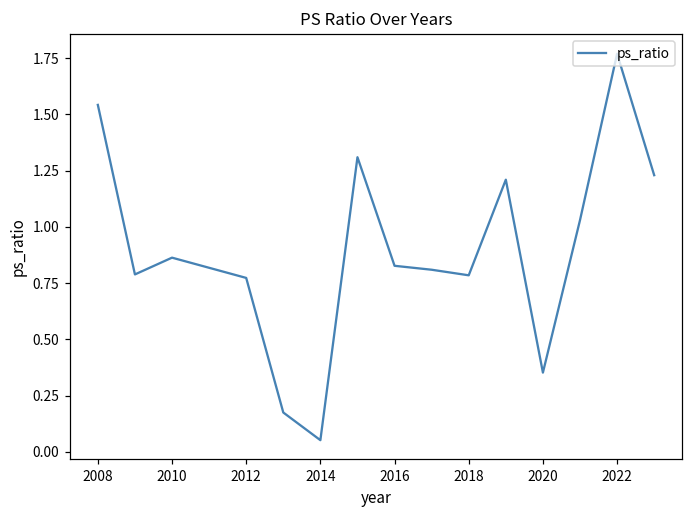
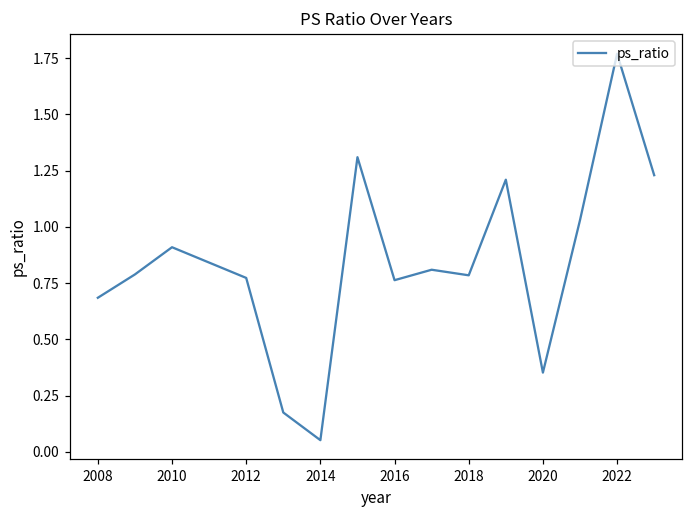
2008: 1.54 -> 0.68
2010: 0.86 -> 0.91
2016: 0.83 -> 0.76
